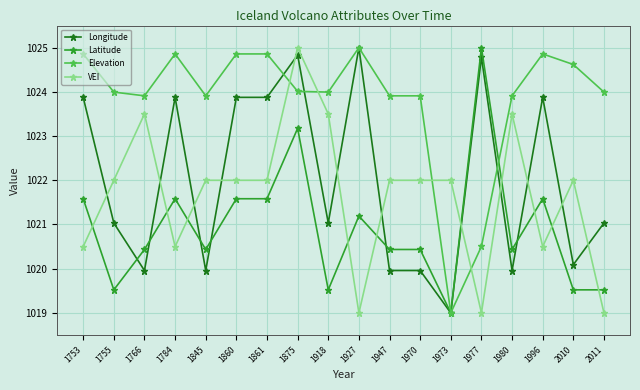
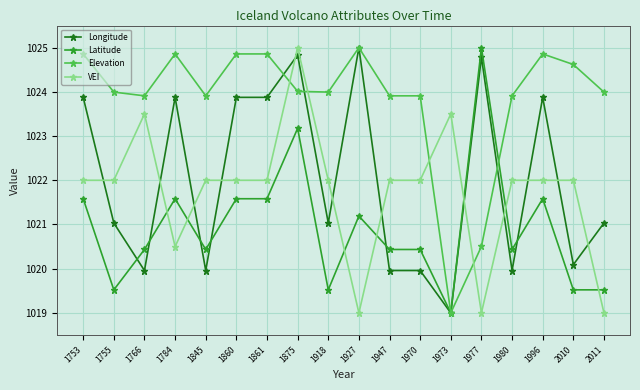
VEI, 1753: 1020.5 -> 1022.0
VEI, 1918: 1023.5 -> 1022.0
VEI, 1973: 1022.0 -> 1023.5
VEI, 1980: 1023.5 -> 1022.0
VEI, 1996: 1020.5 -> 1022.0
